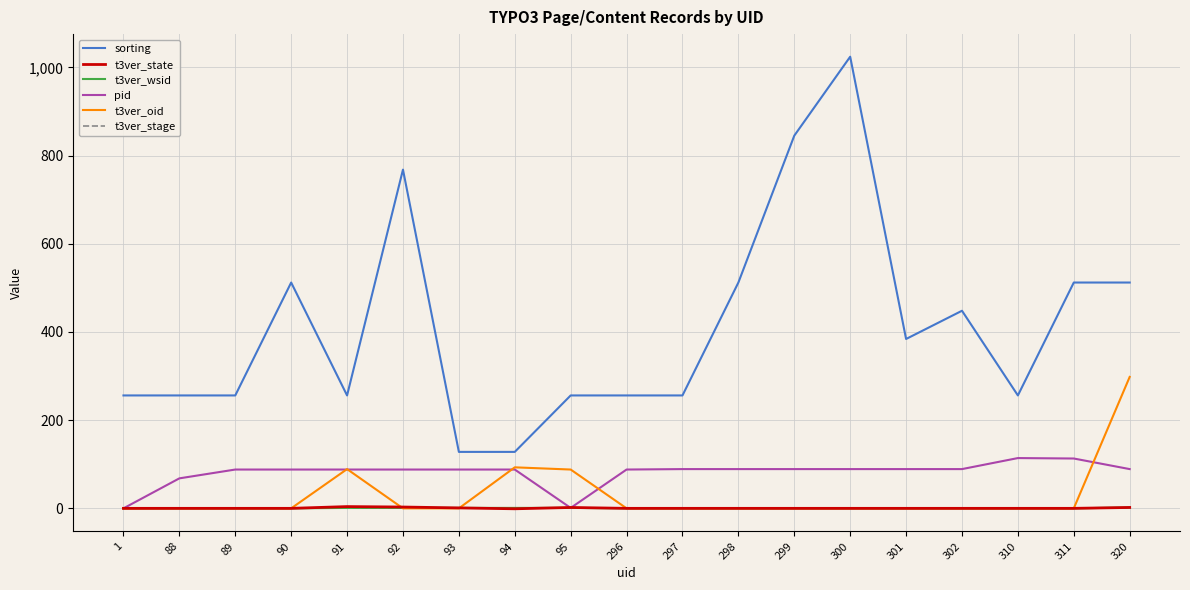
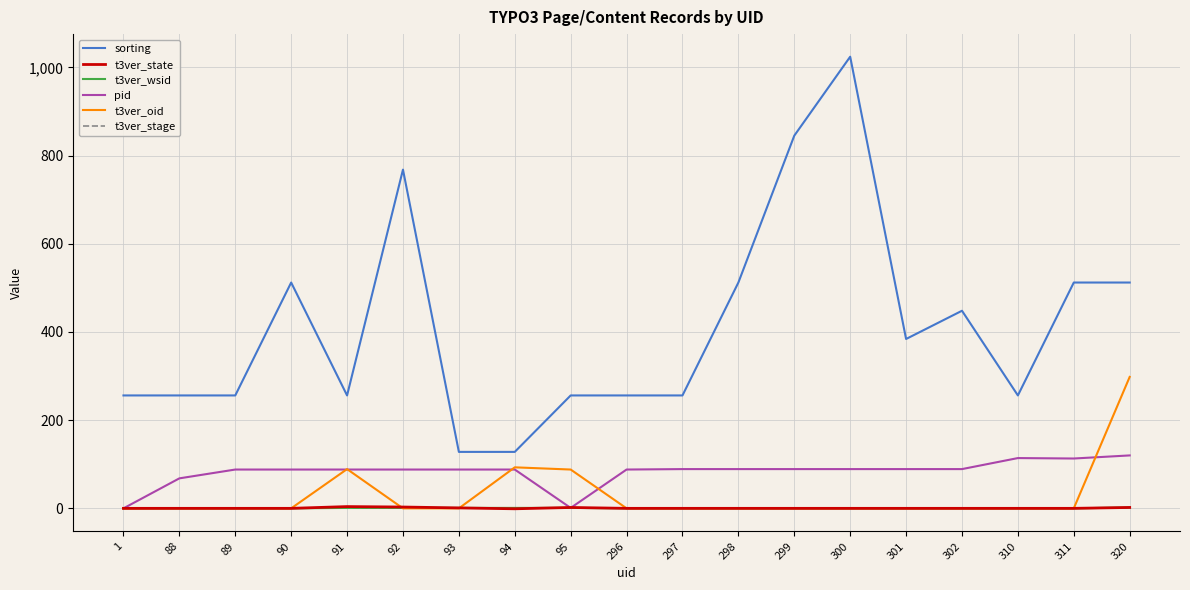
pid, 320: 90 -> 120
